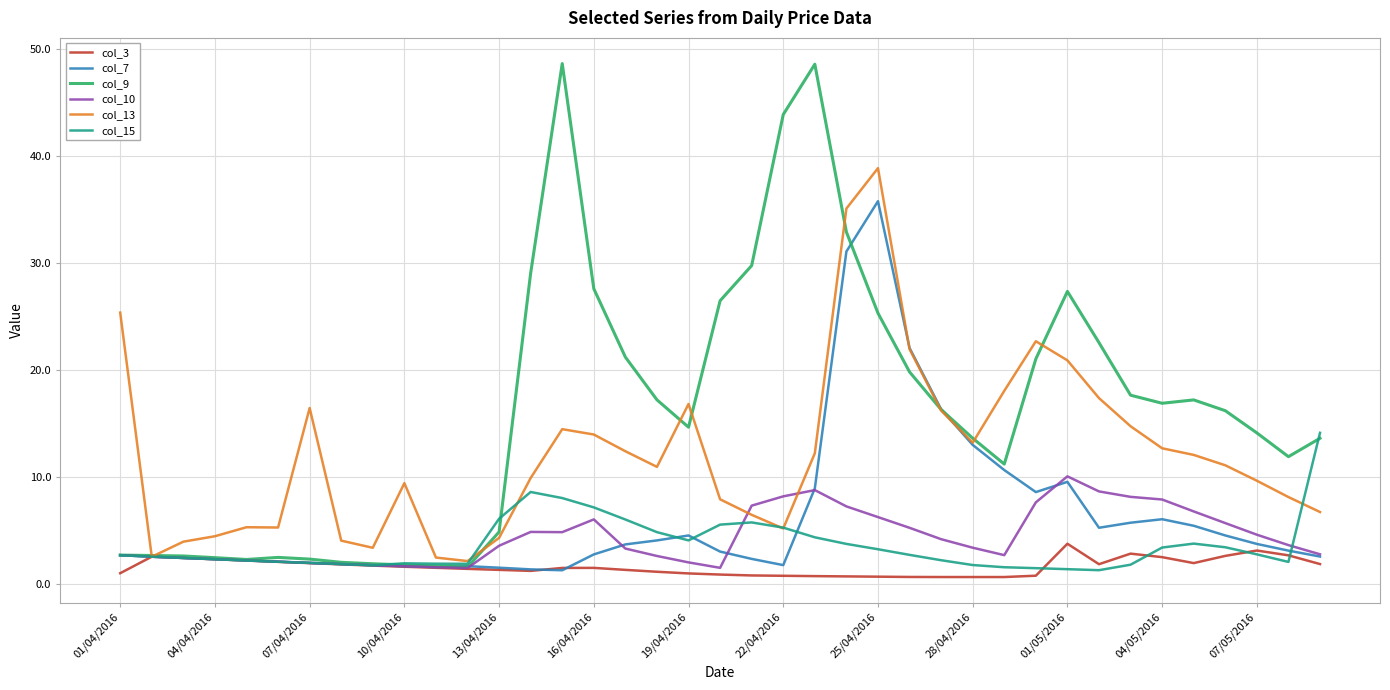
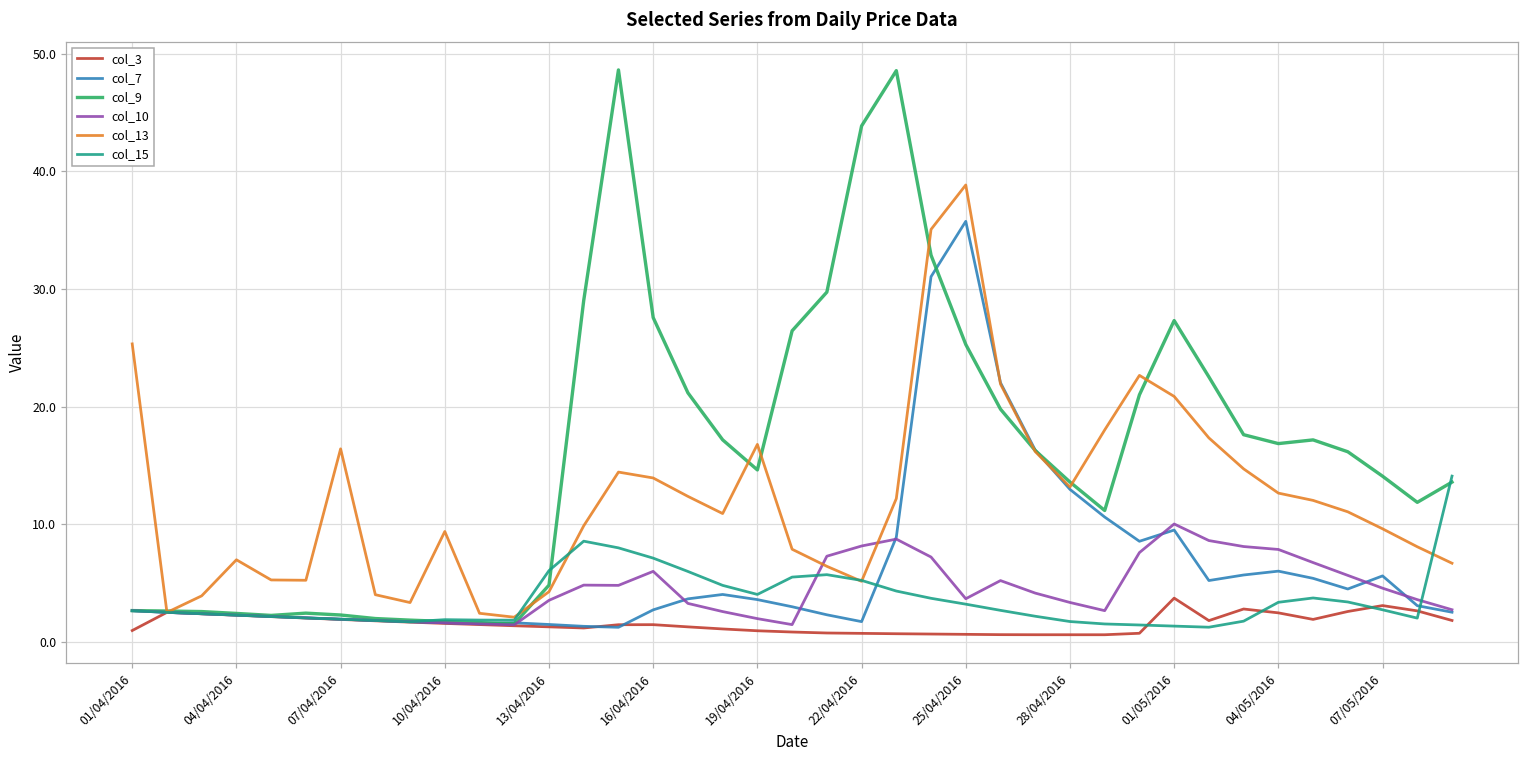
col_13, 04/04/2016: 4.4 -> 7.0
col_7, 19/04/2016: 4.5 -> 3.6
col_10, 25/04/2016: 6.2 -> 3.7
col_7, 07/05/2016: 3.7 -> 5.6
